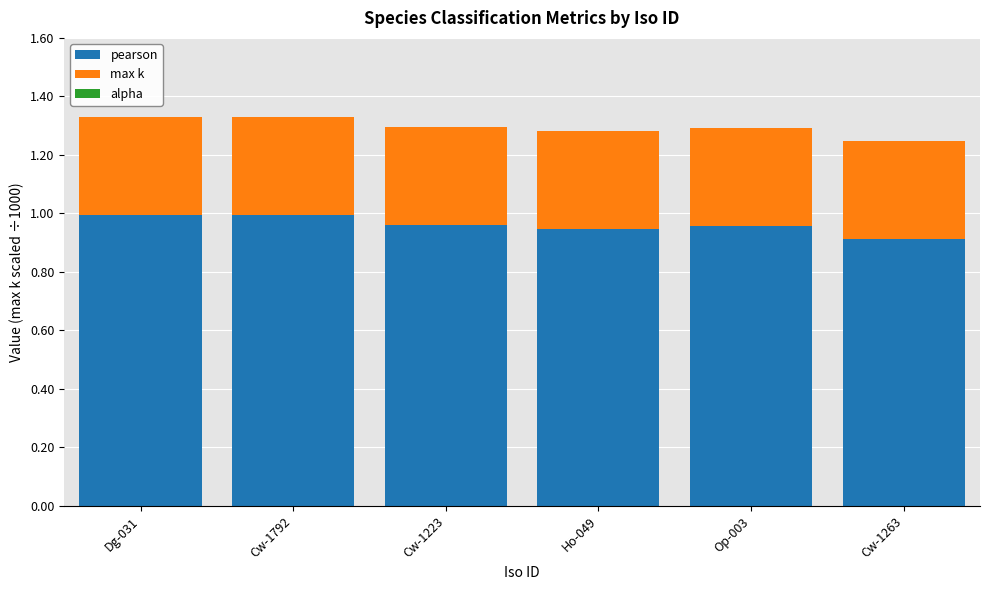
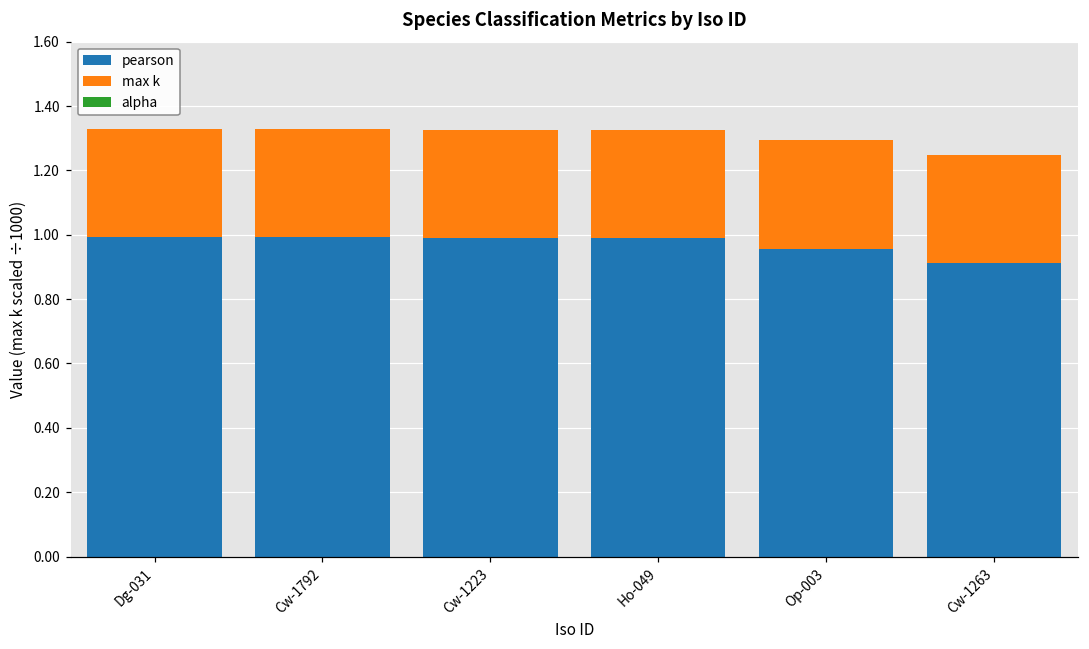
pearson, Cw-1223: 0.96 -> 0.99
pearson, Ho-049: 0.95 -> 0.99
